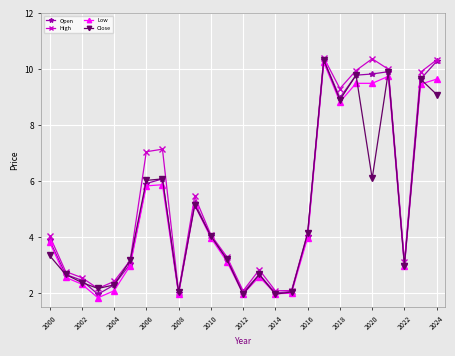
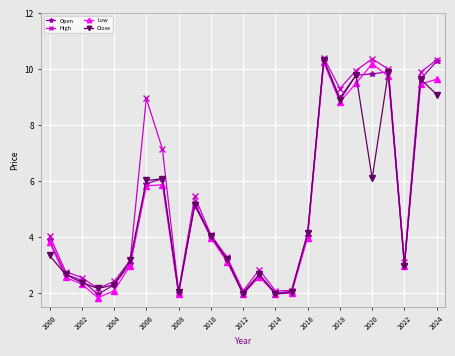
High, 2006: 7.1 -> 9.0
Low, 2020: 9.5 -> 10.2
